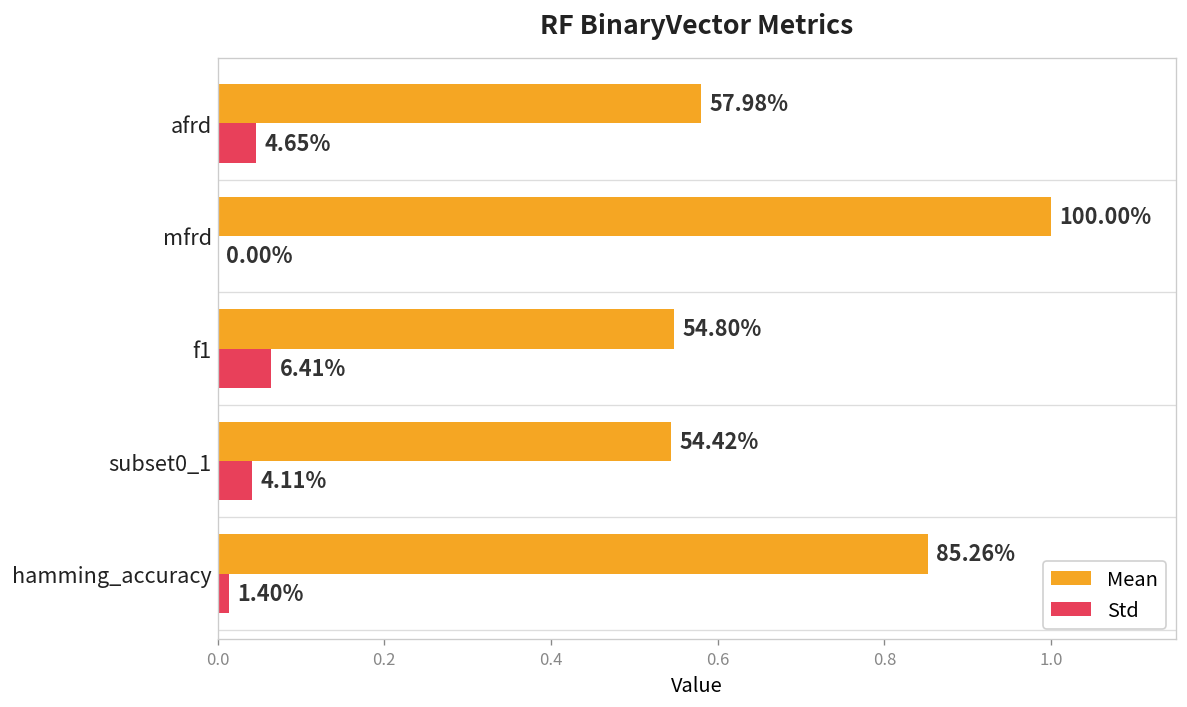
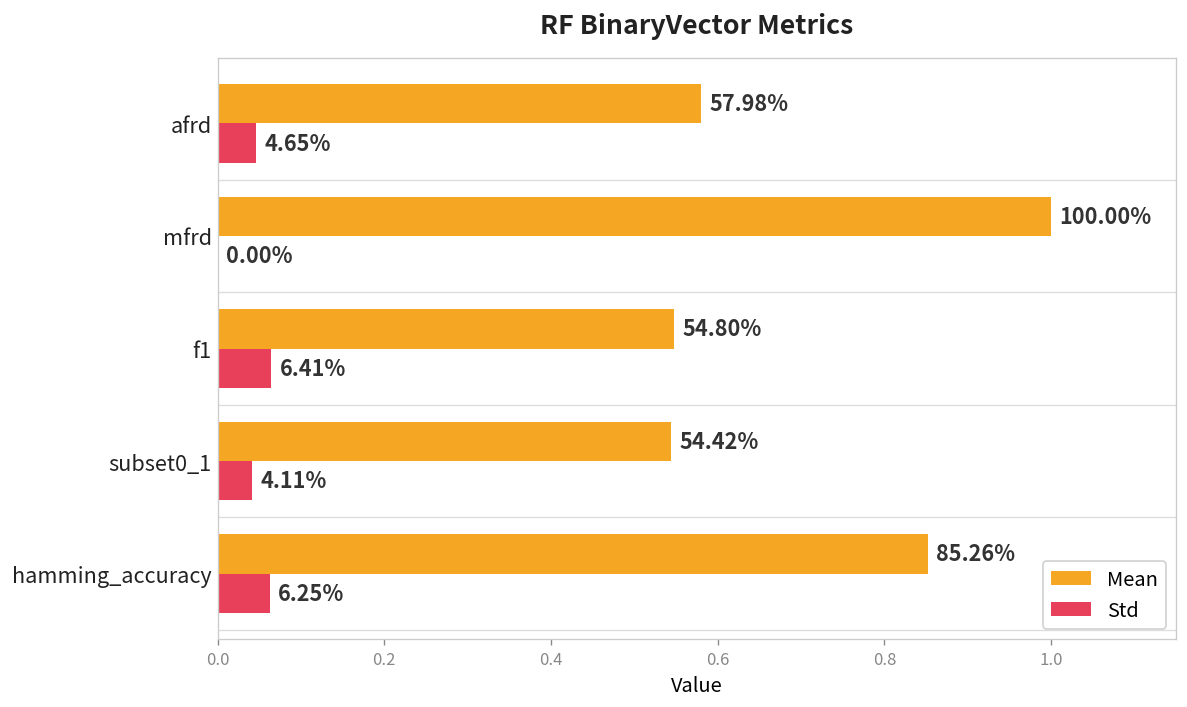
Std, hamming_accuracy: 1.40% -> 6.25%
